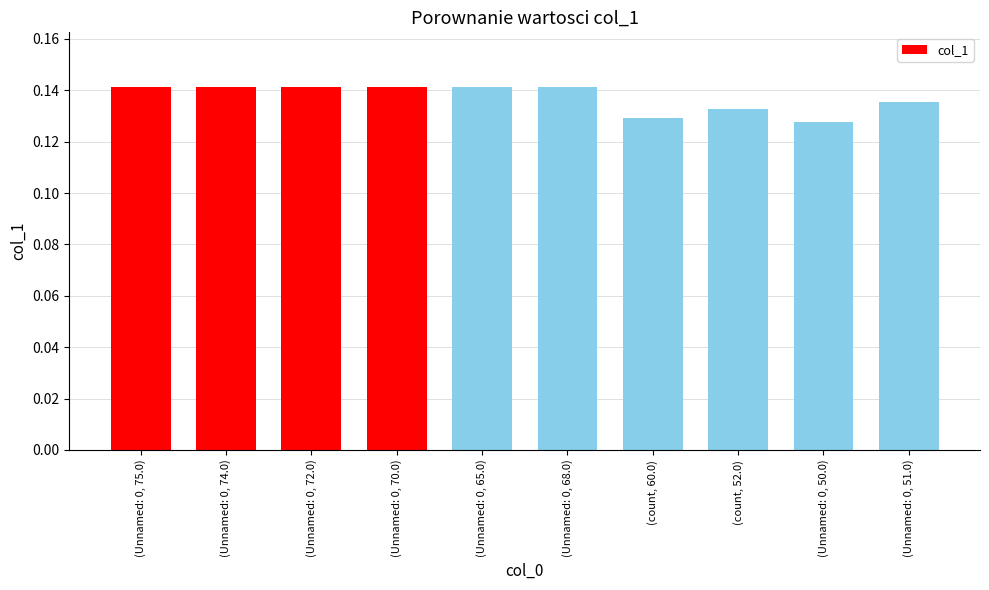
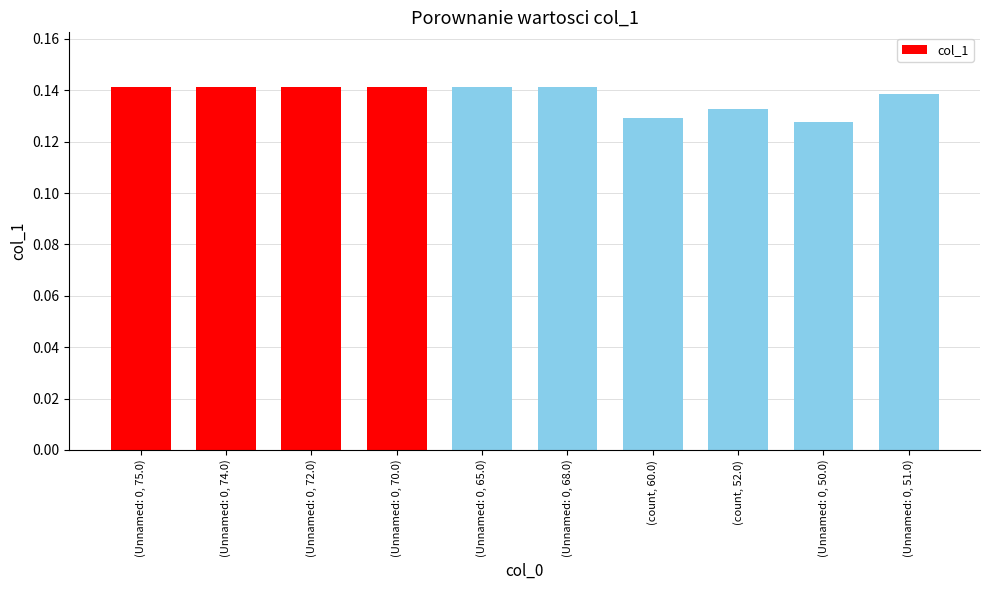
(Unnamed: 0, 51.0): 0.135 -> 0.139
